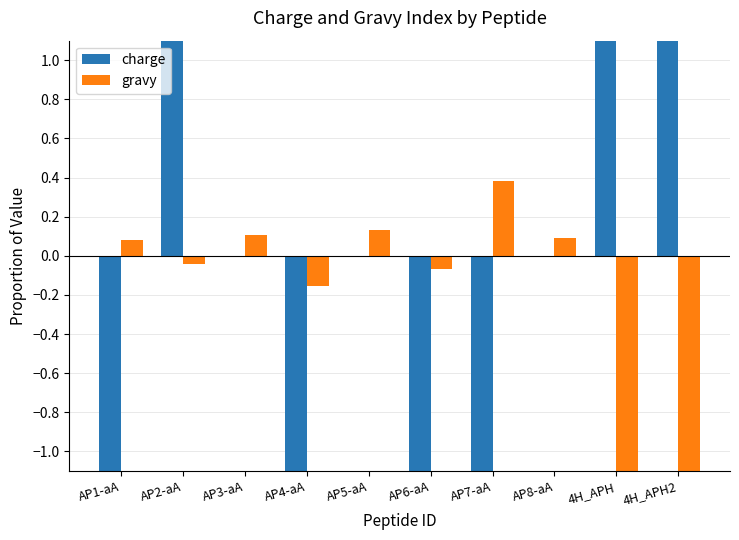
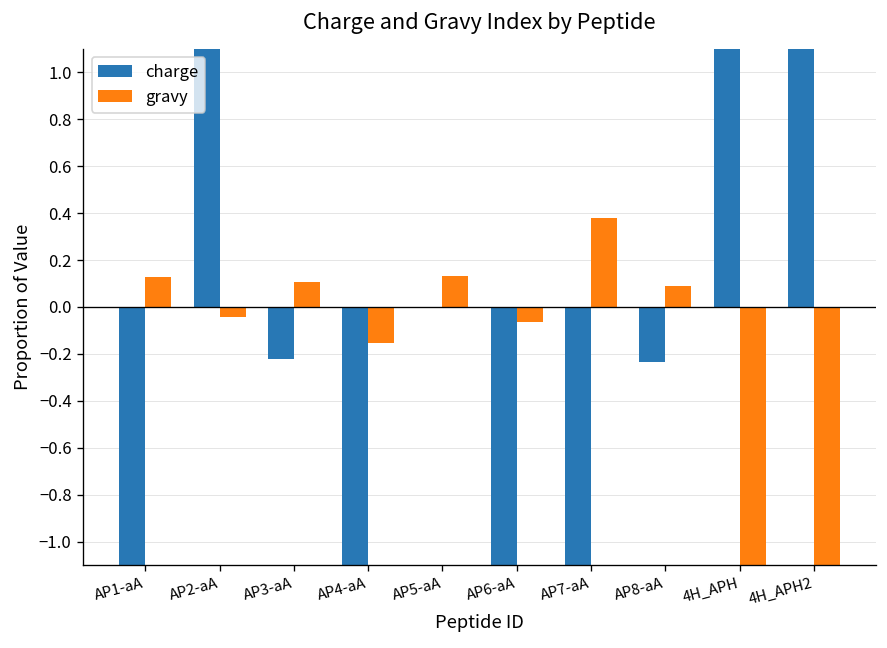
gravy, AP1-aA: 0.08 -> 0.13
charge, AP3-aA: 0.00 -> -0.22
charge, AP8-aA: 0.00 -> -0.23
